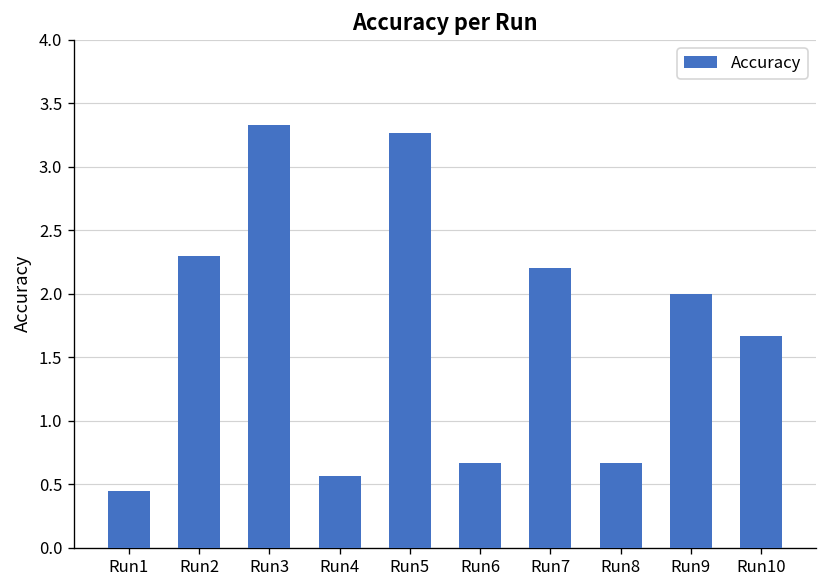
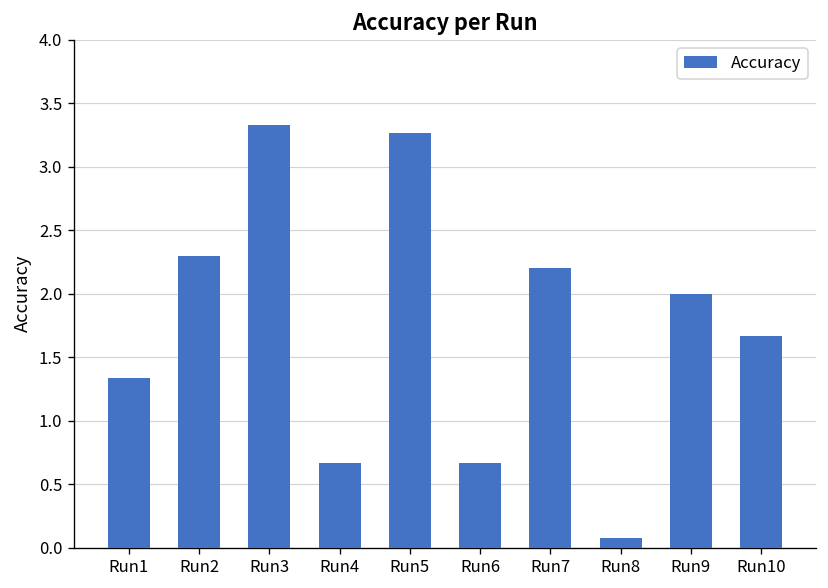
Run1: 0.44 -> 1.33
Run4: 0.56 -> 0.67
Run8: 0.67 -> 0.08
